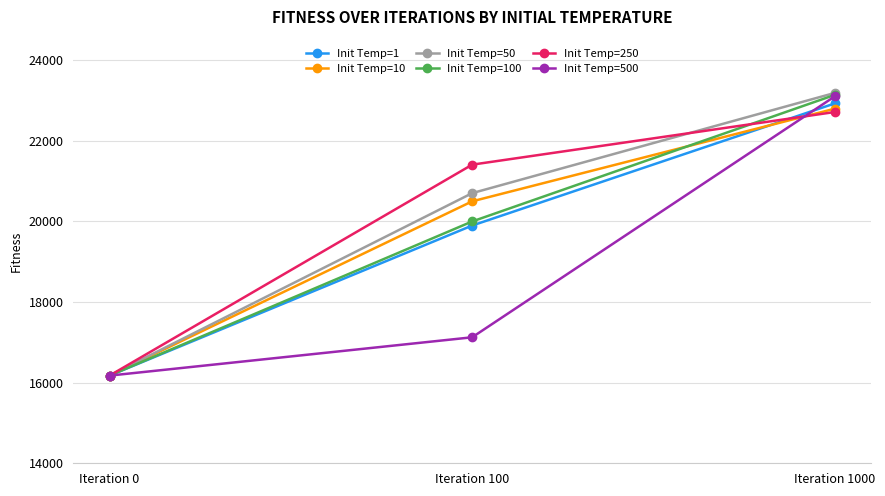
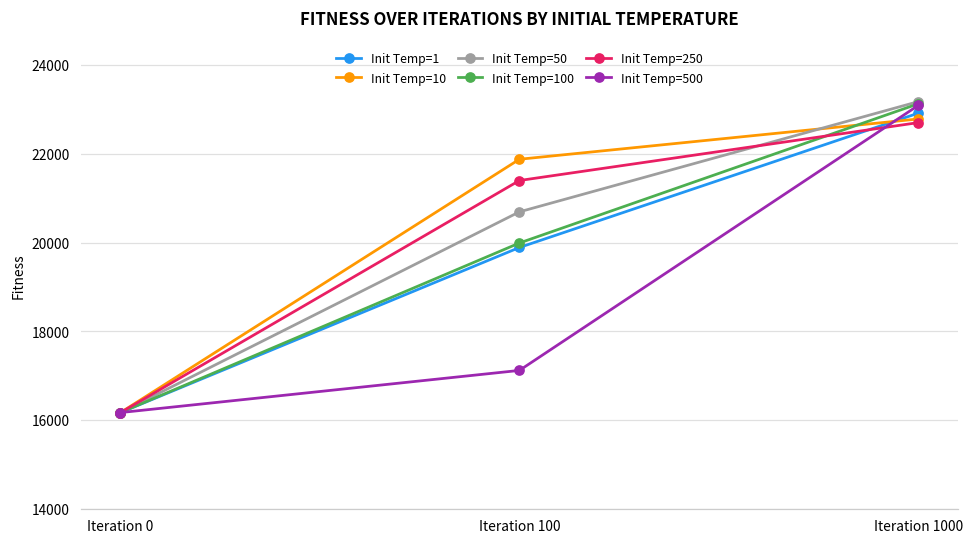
Init Temp=10, Iteration 100: 20500 -> 21900
